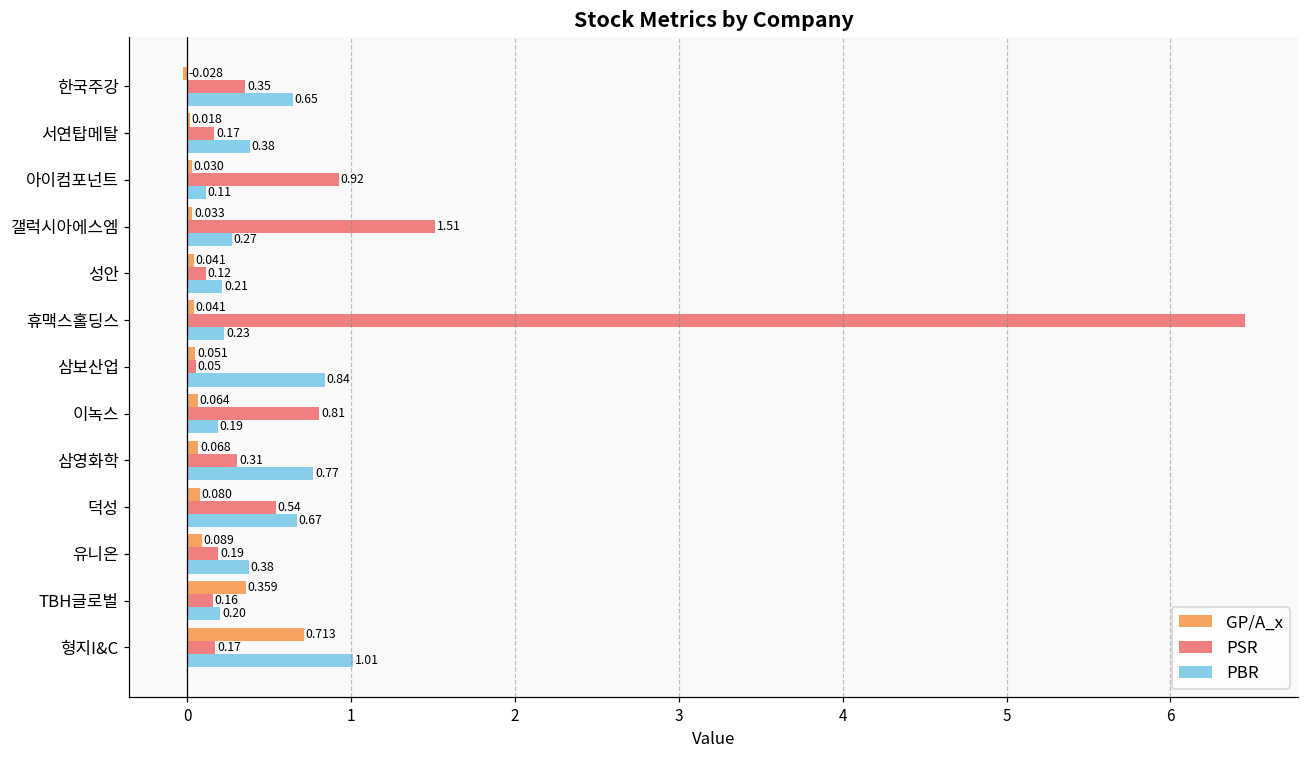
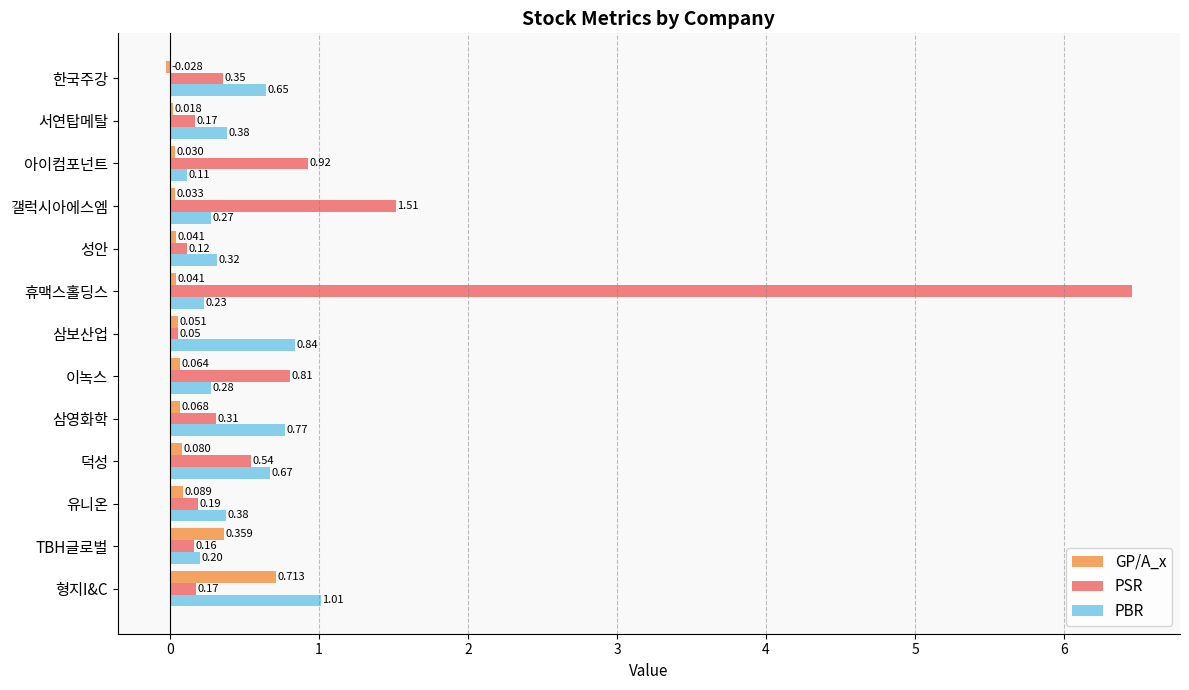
PBR, 성안: 0.21 -> 0.32
PBR, 이녹스: 0.19 -> 0.28
